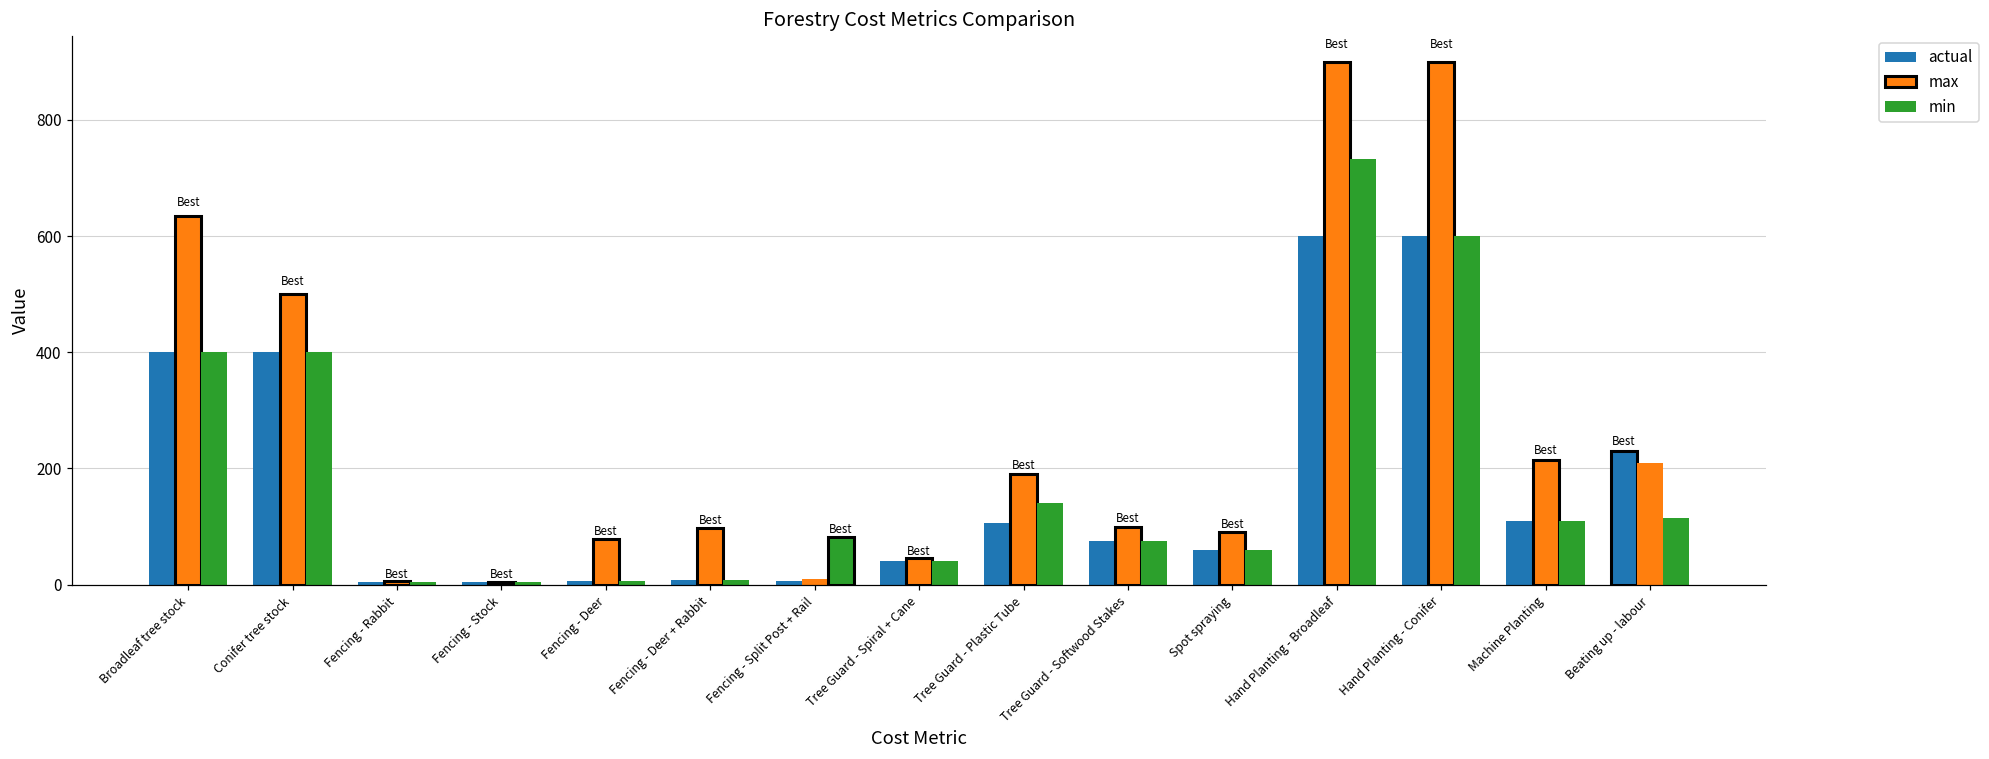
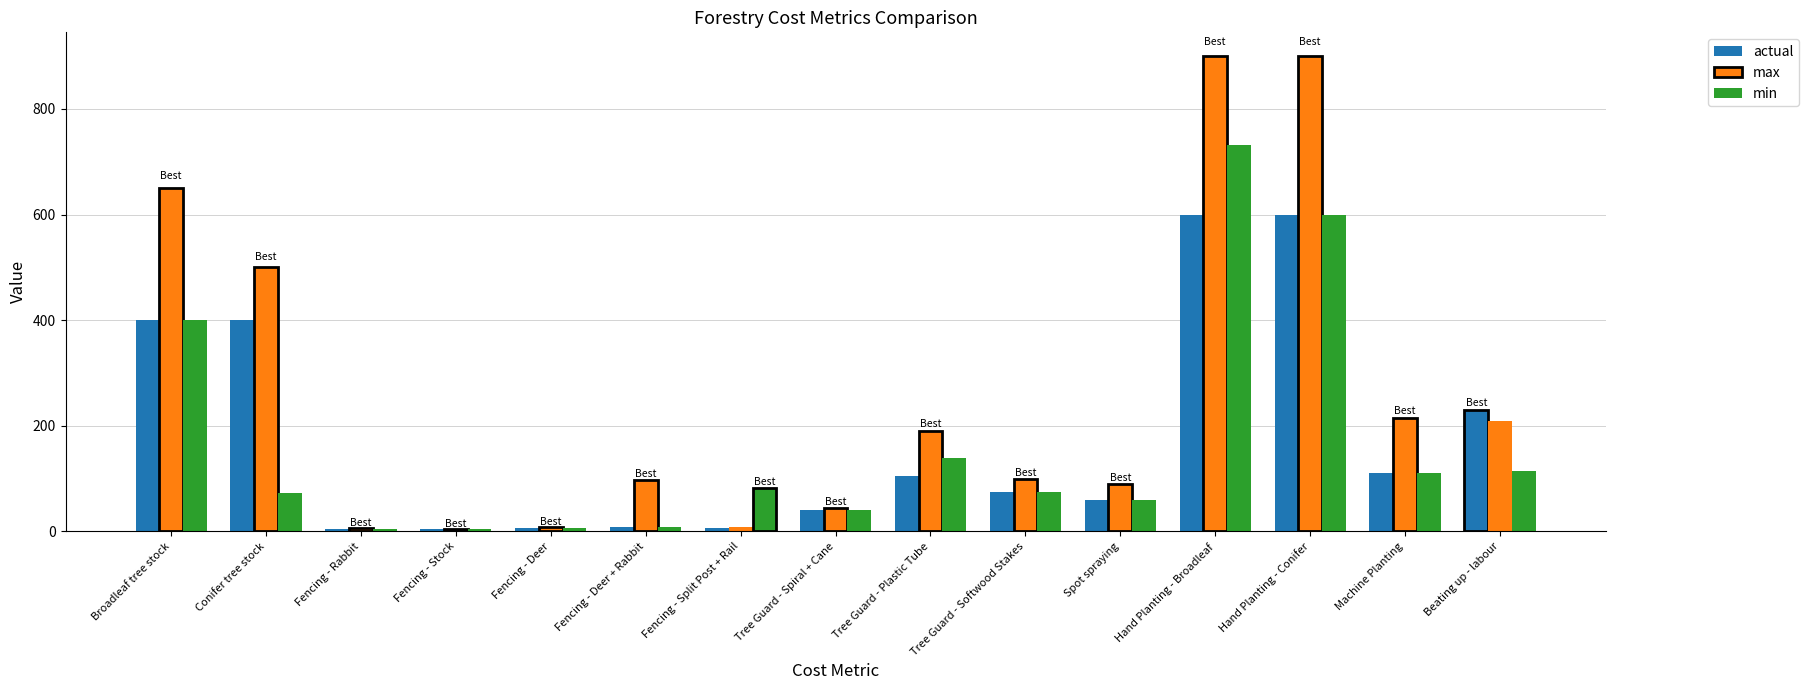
max, Broadleaf tree stock: 630 -> 650
min, Conifer tree stock: 400 -> 70
max, Fencing - Deer: 80 -> 10
